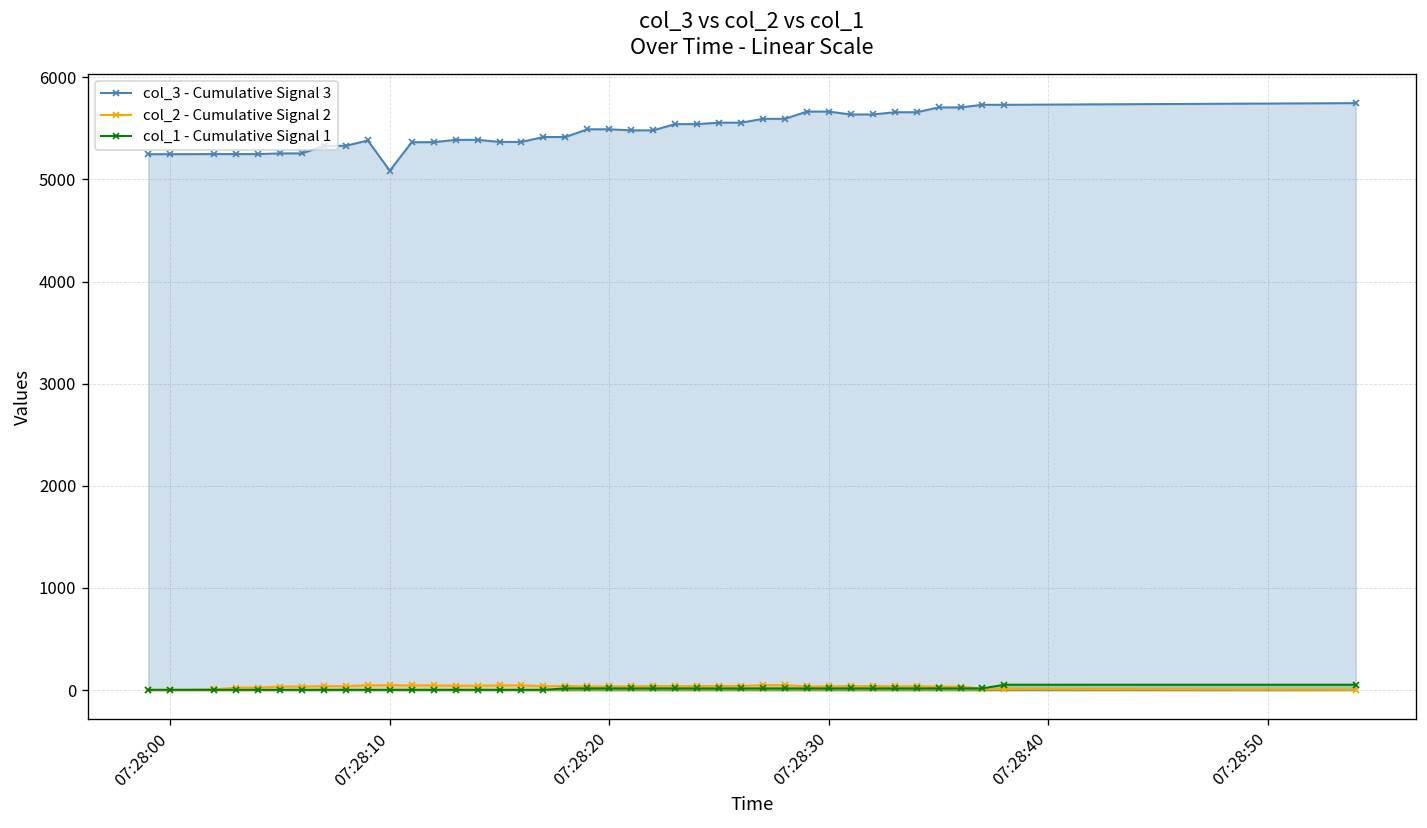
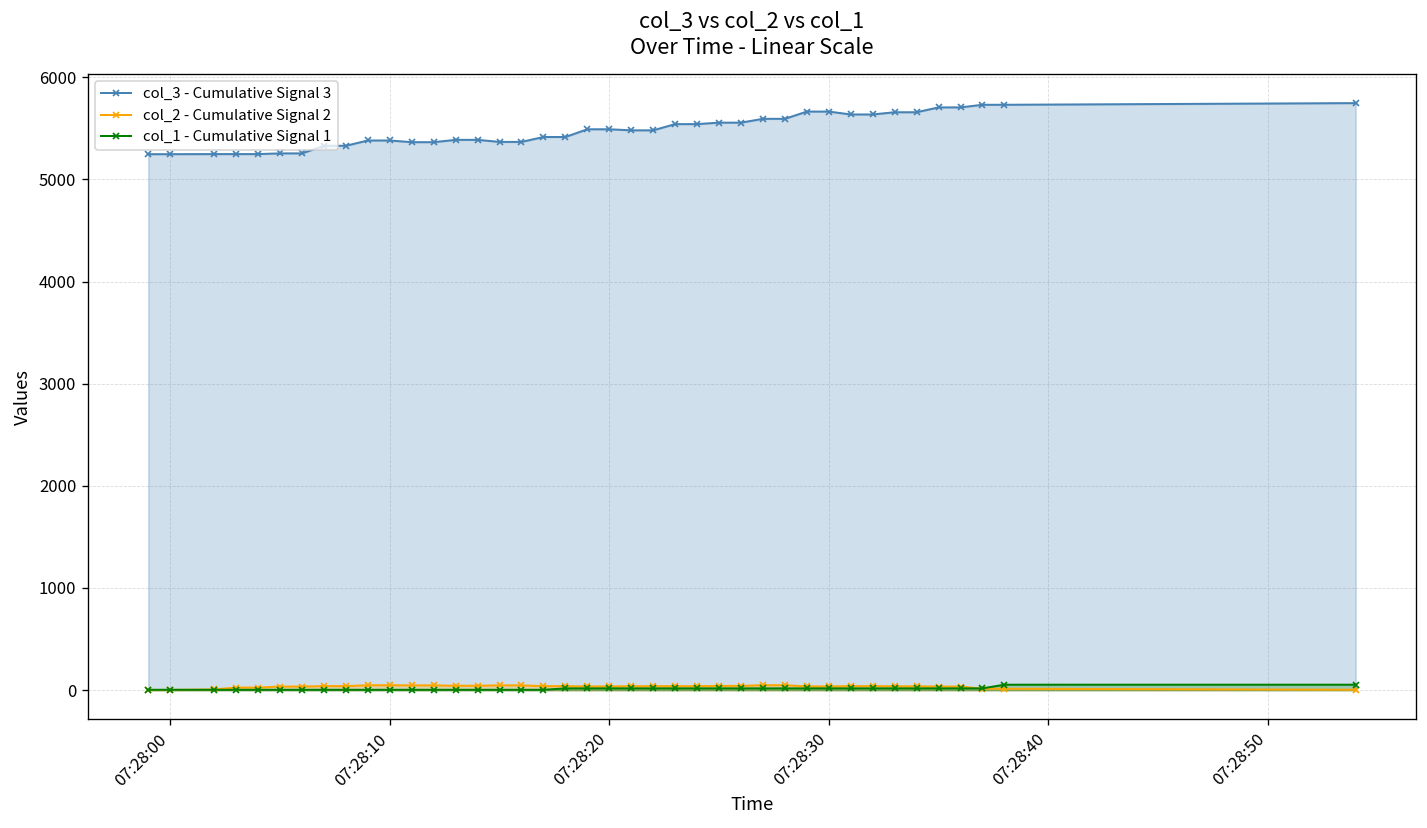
col_3 - Cumulative Signal 3, 07:28:10: 5100 -> 5400
